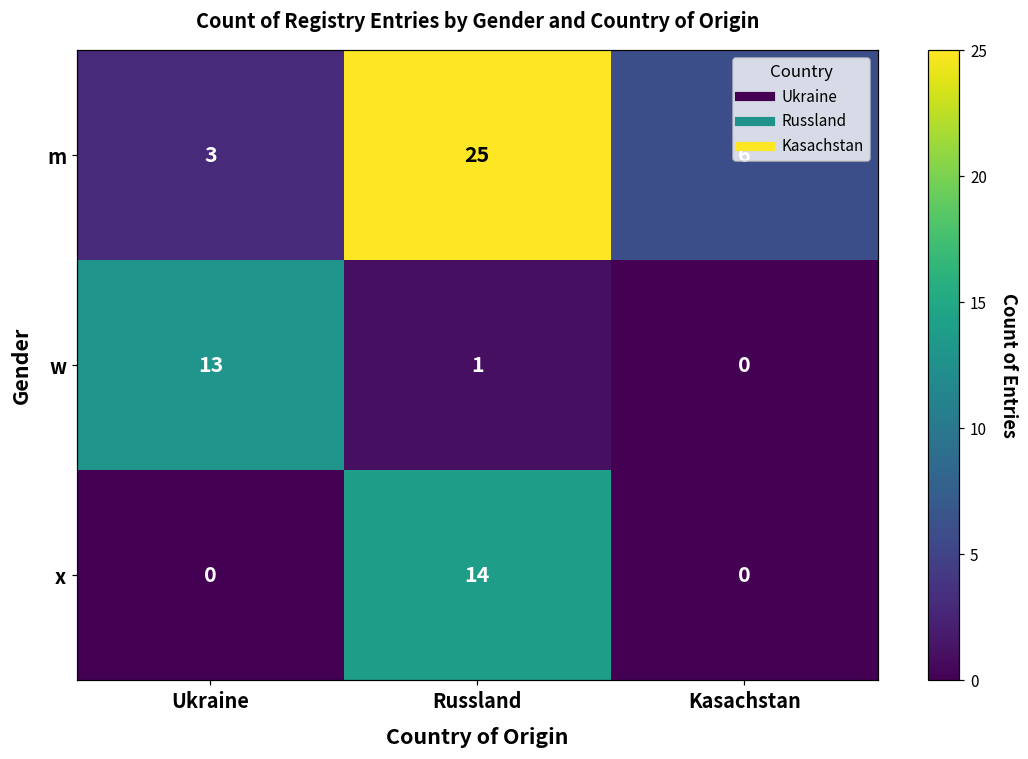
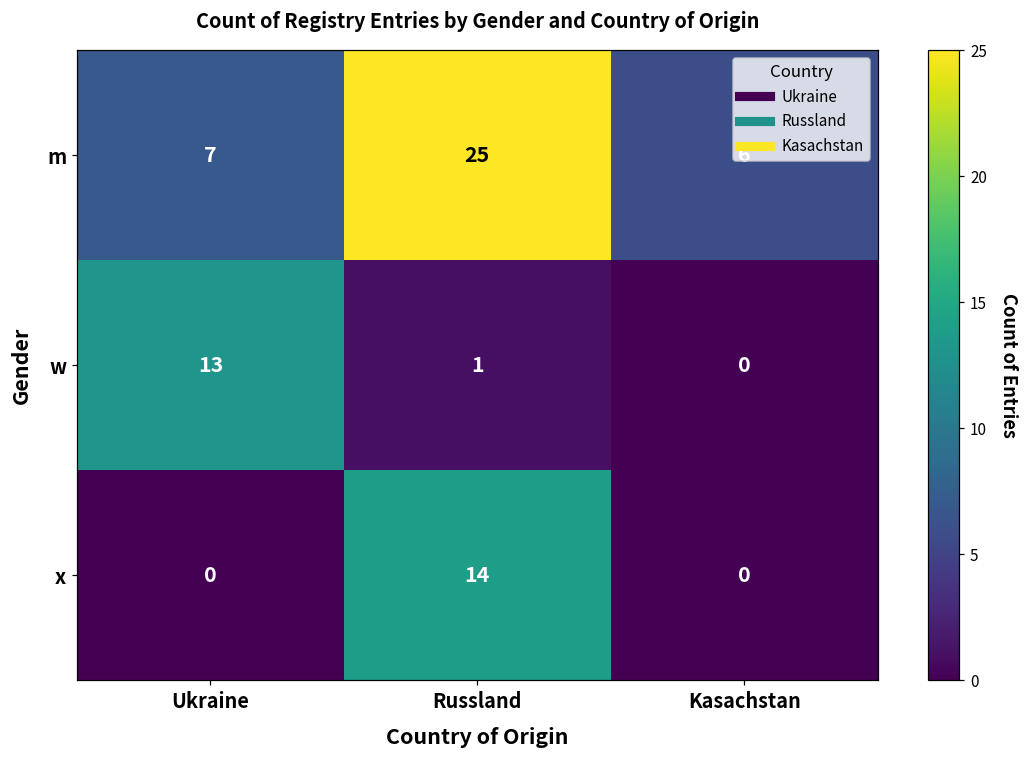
m, Ukraine: 3 -> 7
